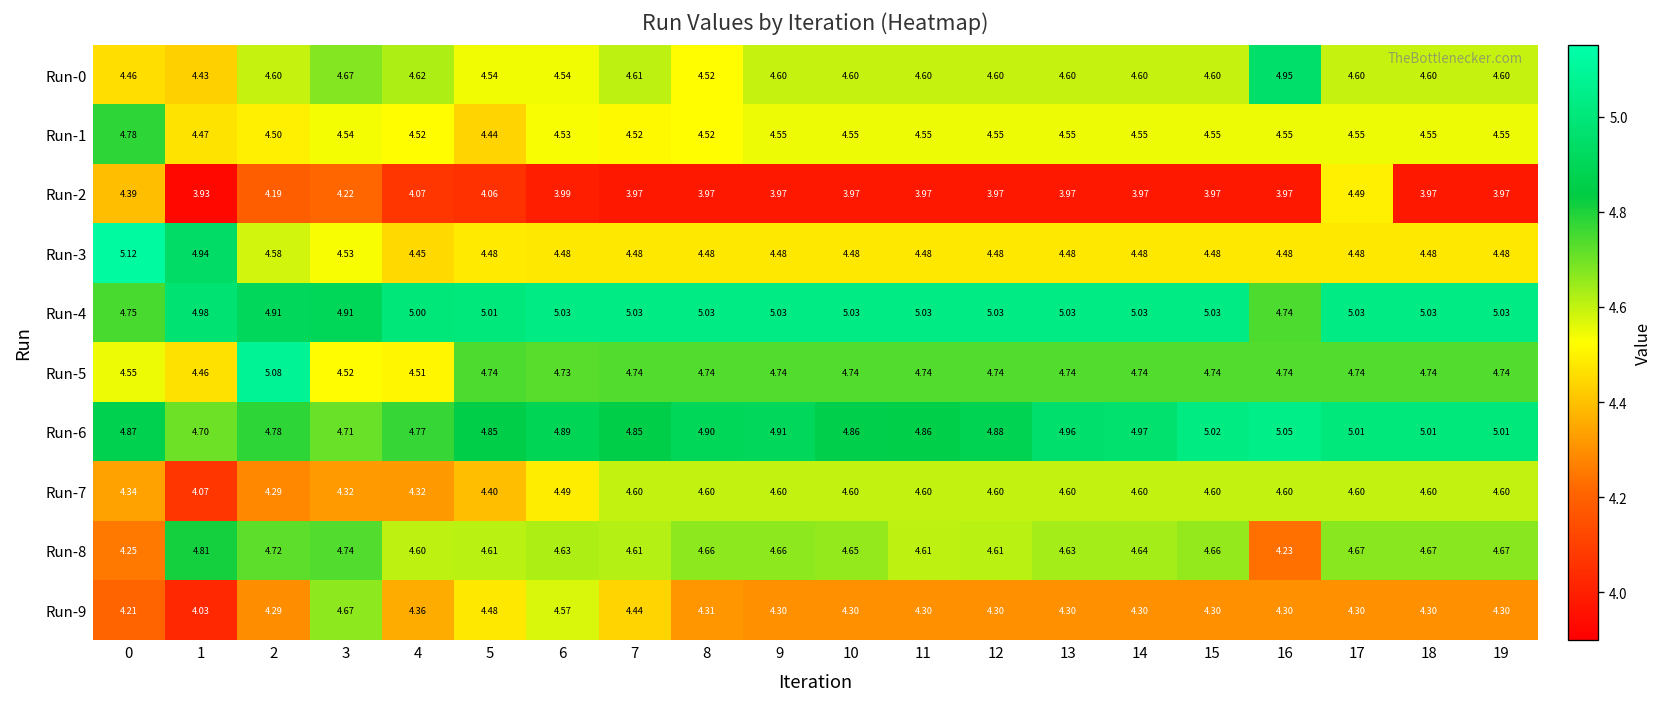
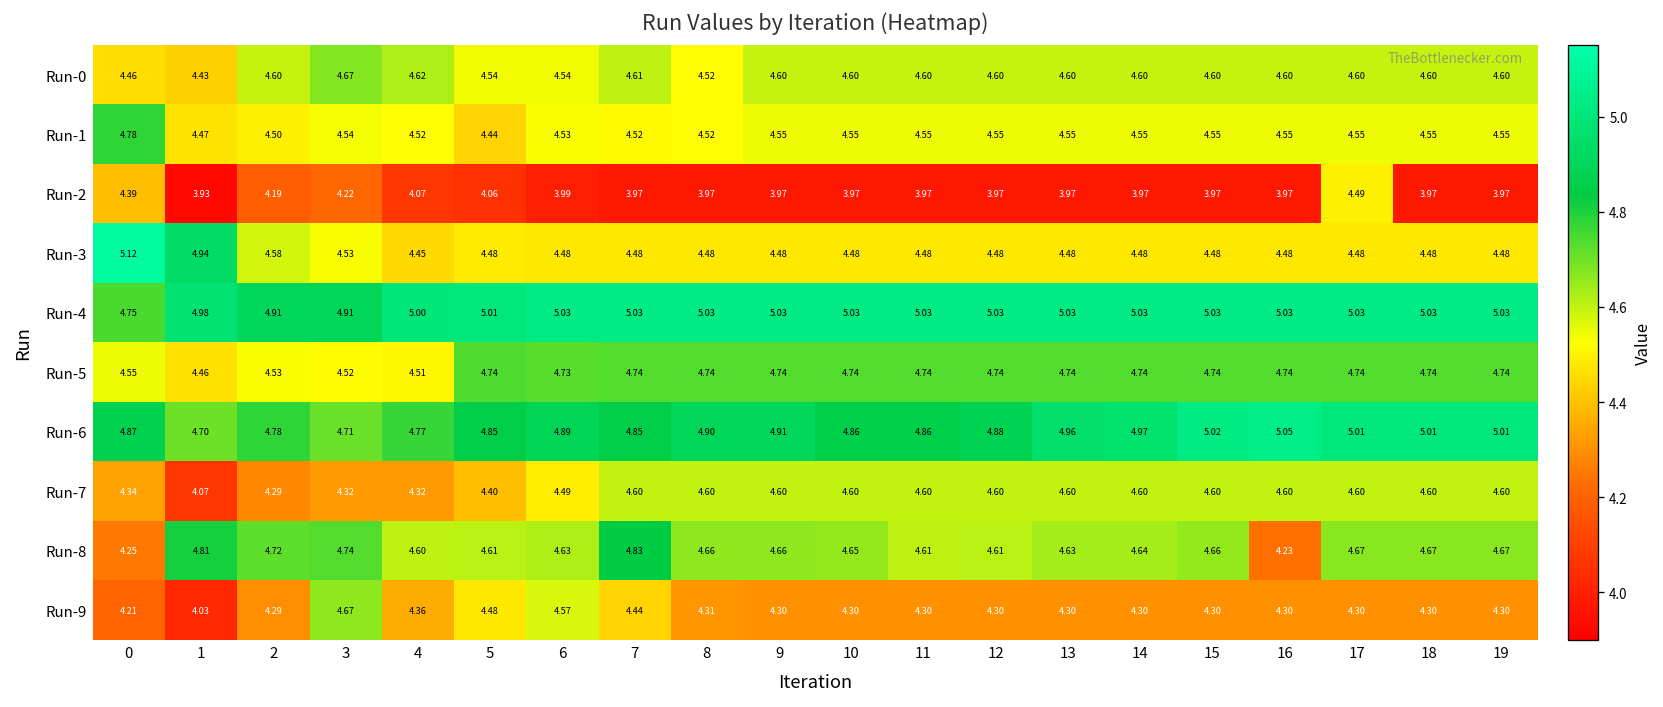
Run-0, 16: 4.95 -> 4.60
Run-4, 16: 4.74 -> 5.03
Run-5, 2: 5.08 -> 4.53
Run-8, 7: 4.61 -> 4.83
